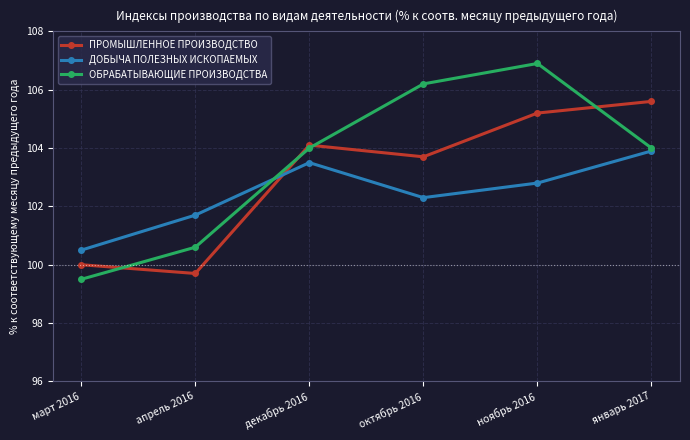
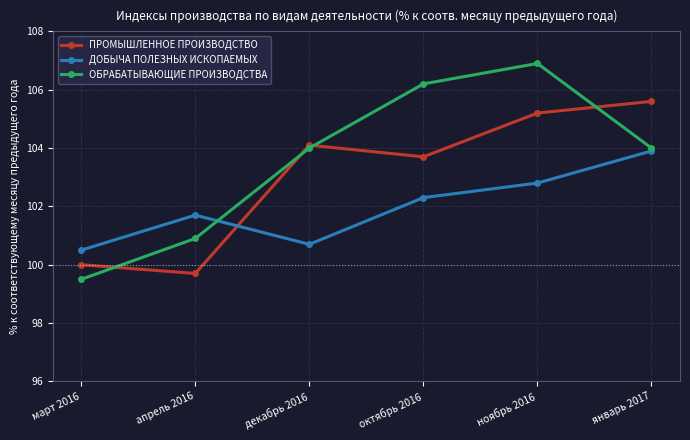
ОБРАБАТЫВАЮЩИЕ ПРОИЗВОДСТВА, апрель 2016: 100.6 -> 100.9
ДОБЫЧА ПОЛЕЗНЫХ ИСКОПАЕМЫХ, декабрь 2016: 103.5 -> 100.7
